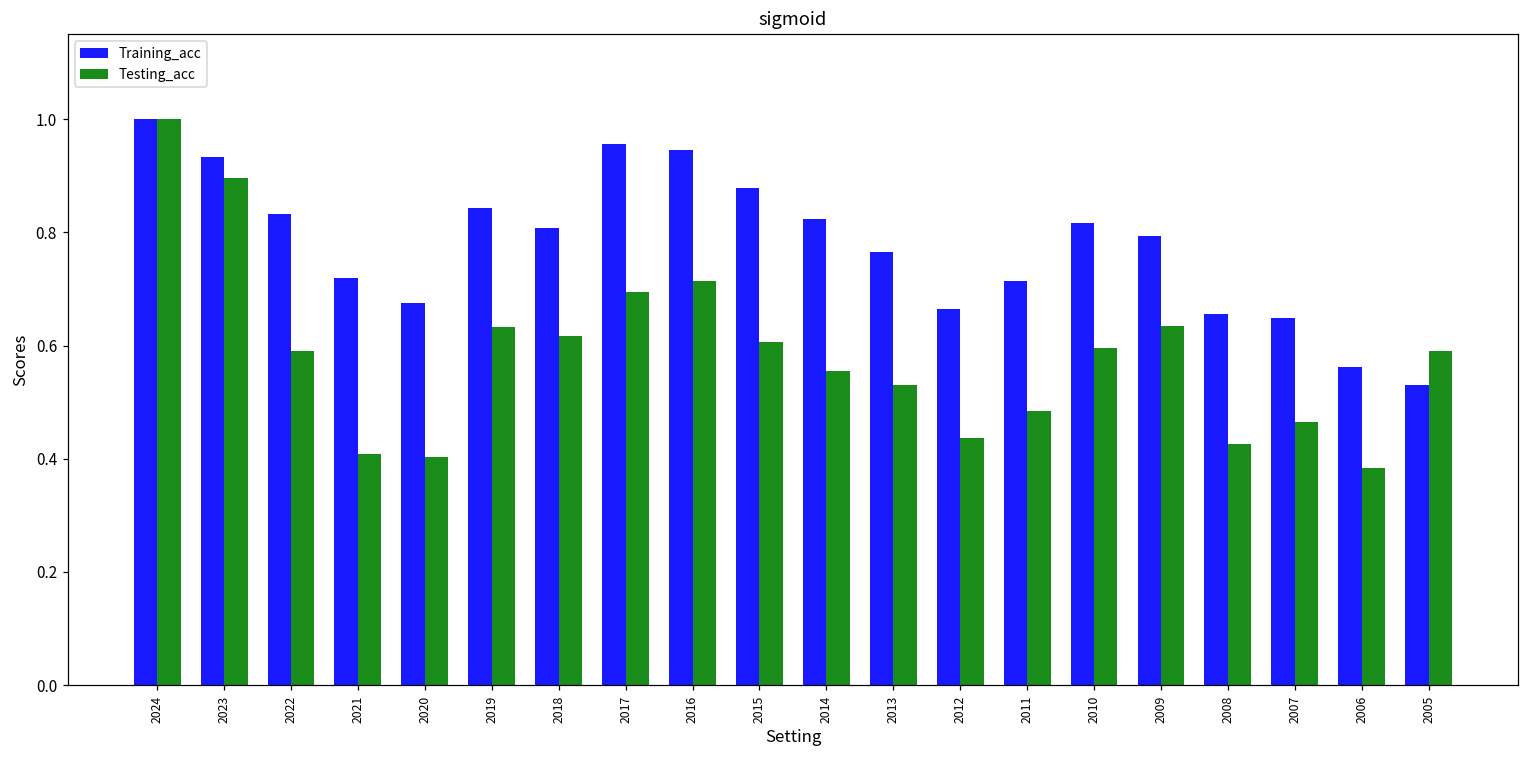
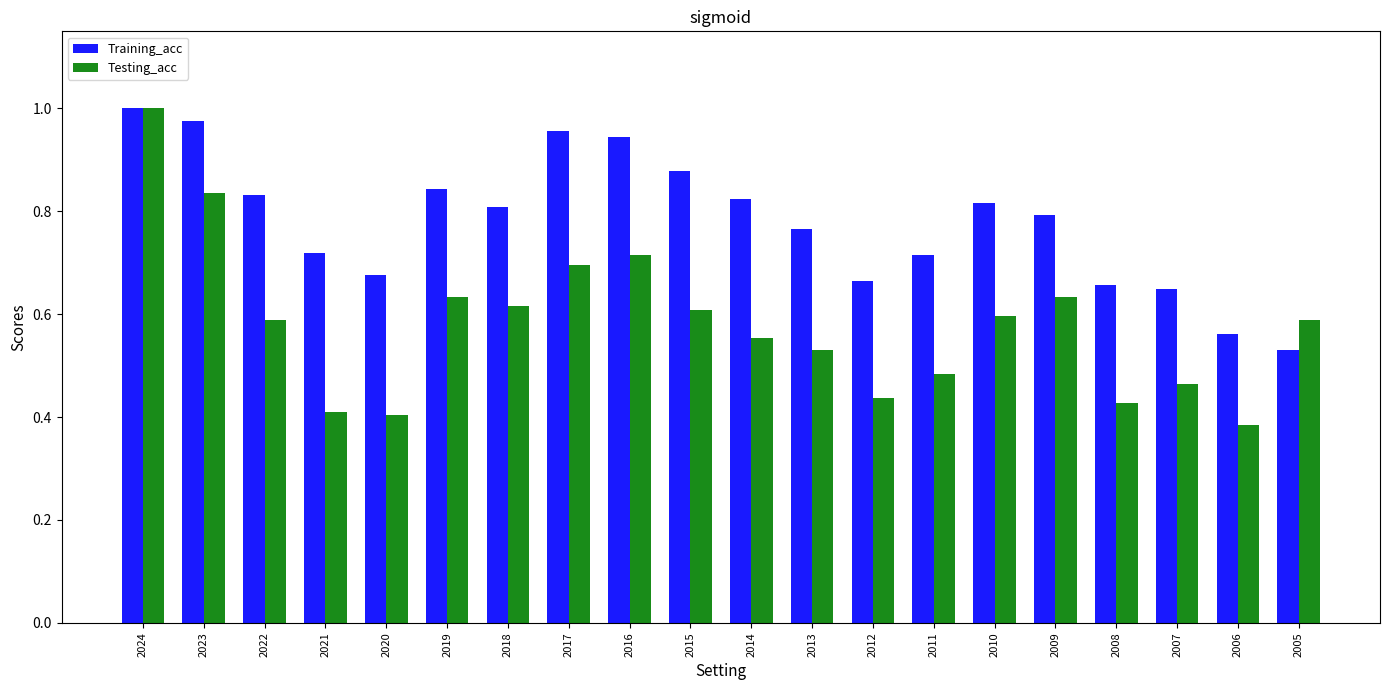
Training_acc, 2023: 0.93 -> 0.98
Testing_acc, 2023: 0.90 -> 0.84
